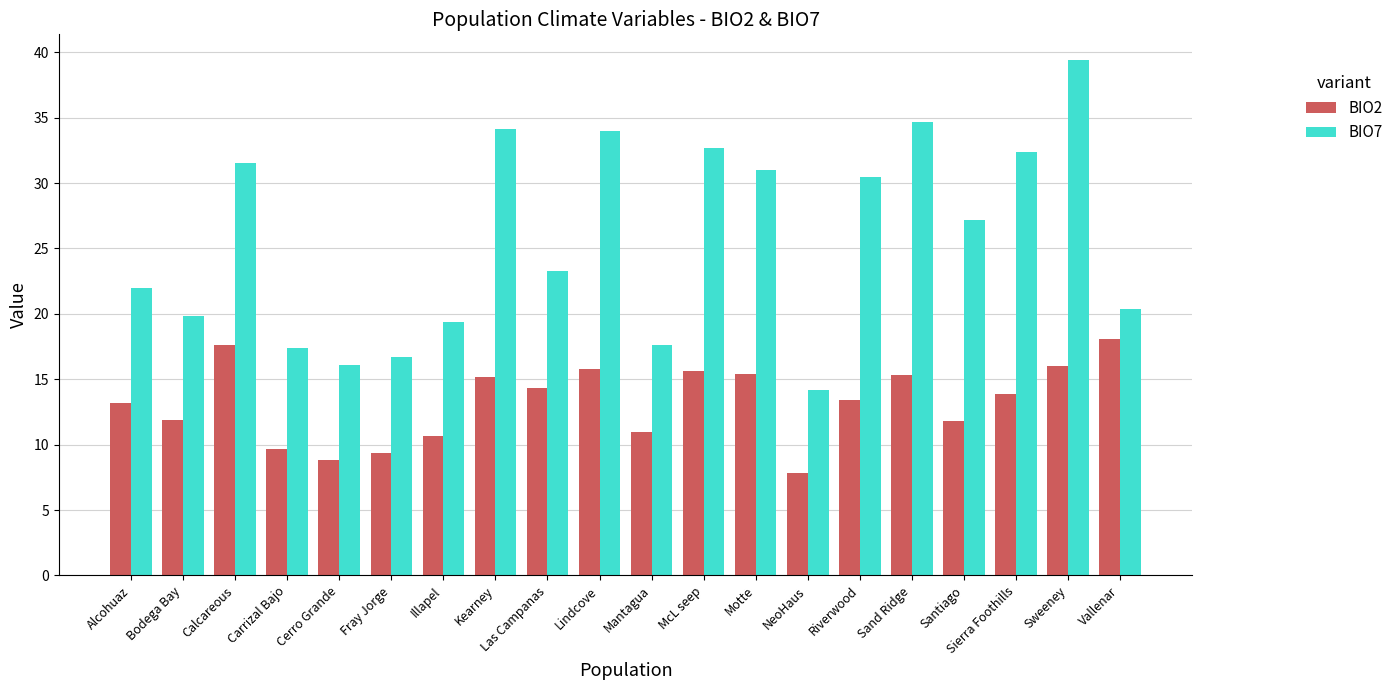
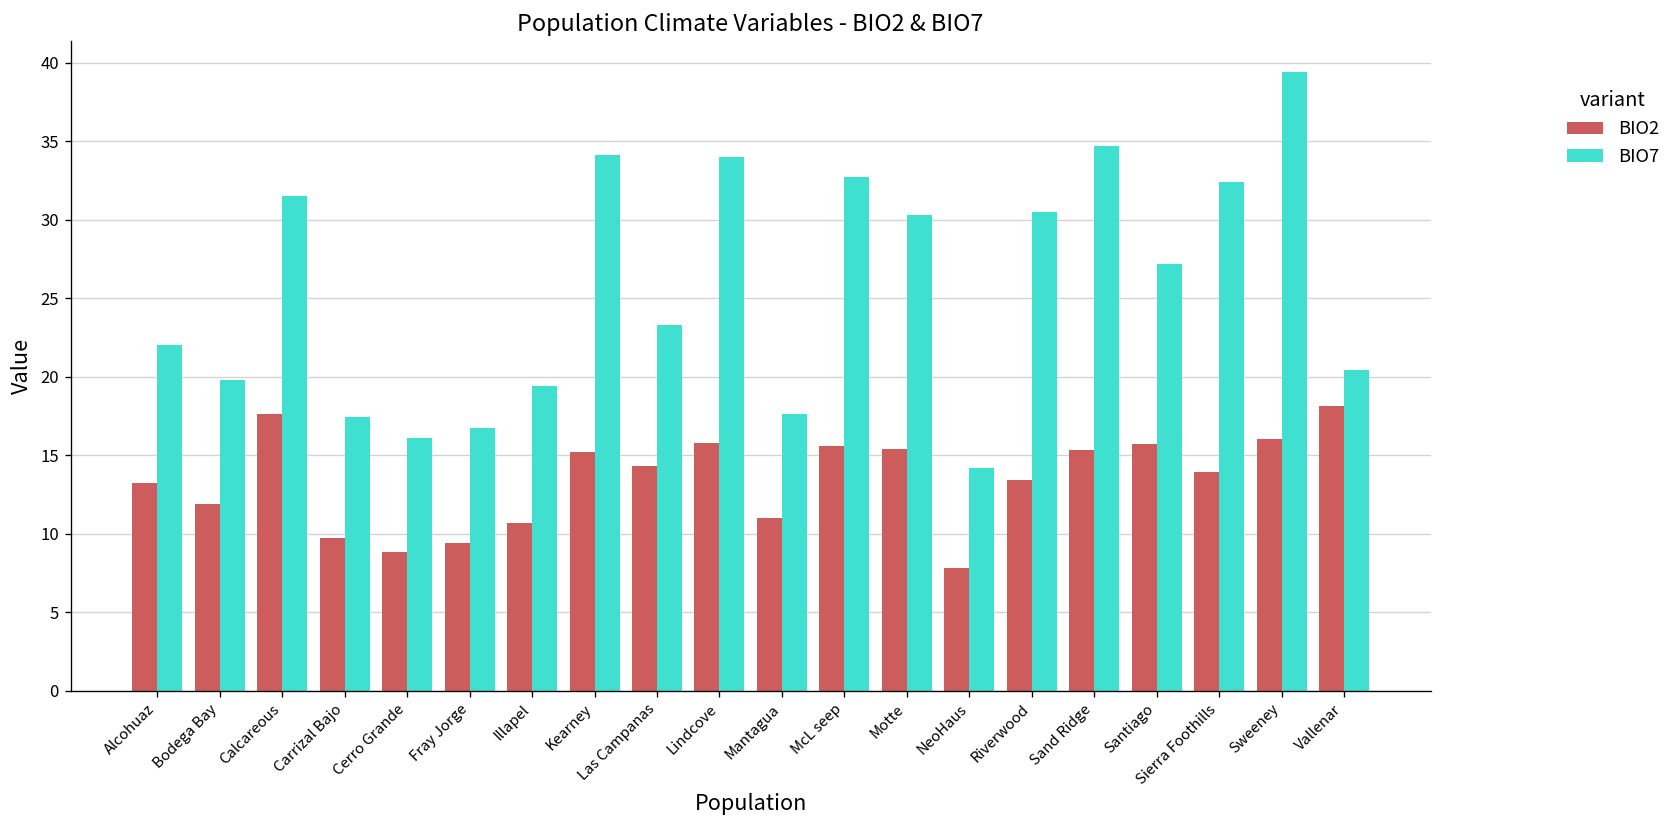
BIO7, Motte: 31.0 -> 30.3
BIO2, Santiago: 11.8 -> 15.7
